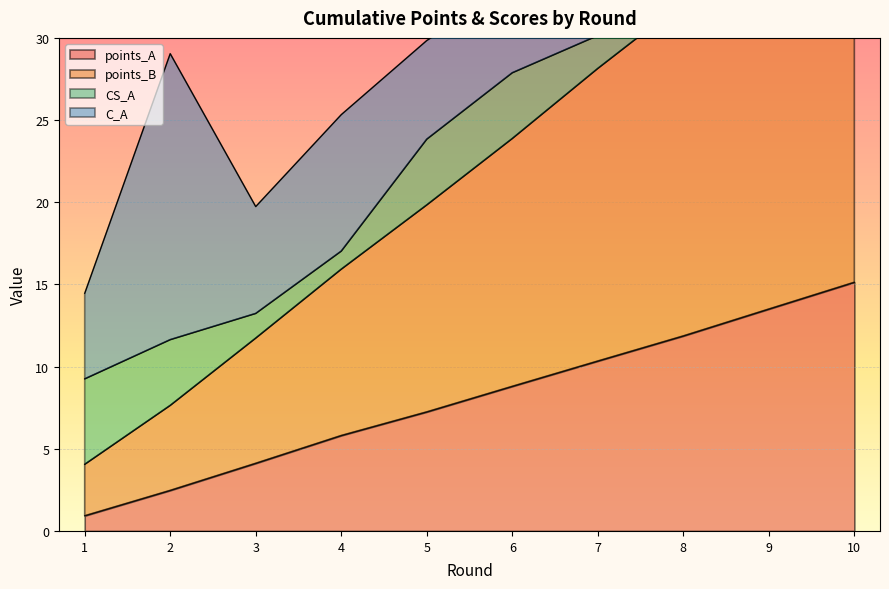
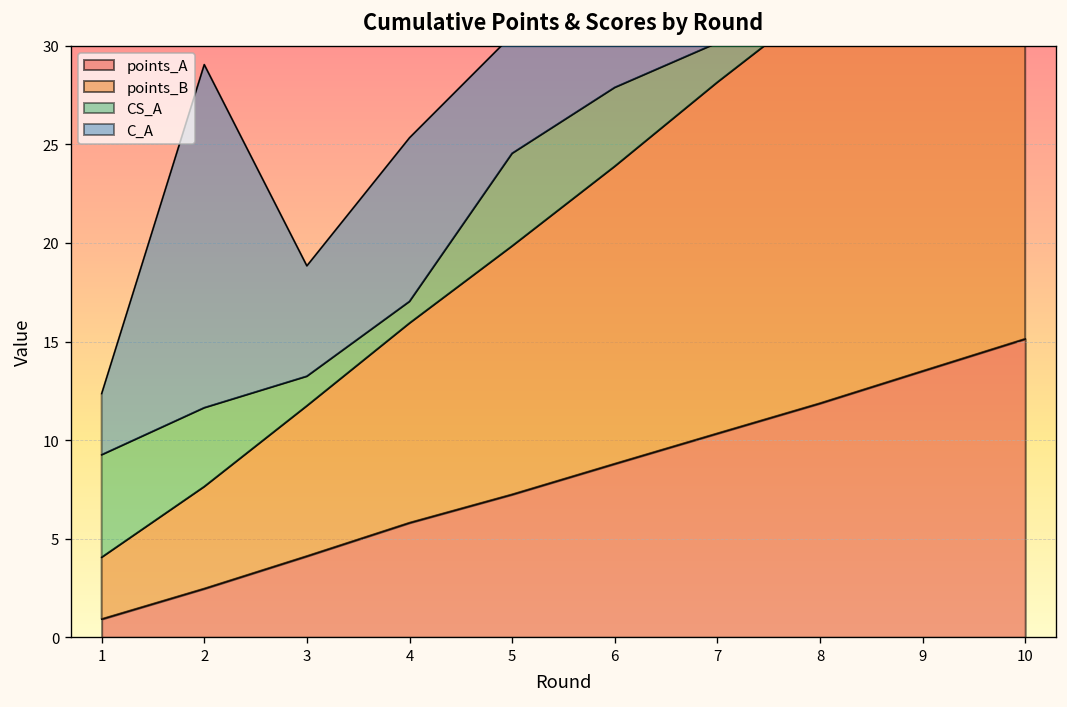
C_A, 1: 5.2 -> 3.1
C_A, 3: 6.5 -> 5.6
CS_A, 5: 4.0 -> 4.7
